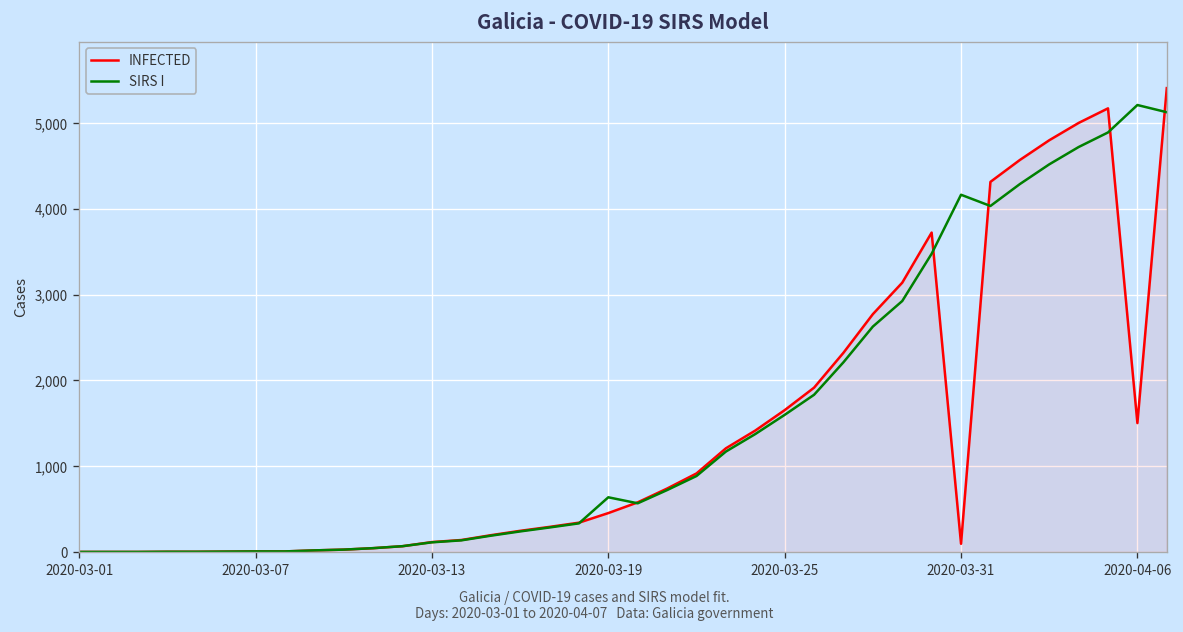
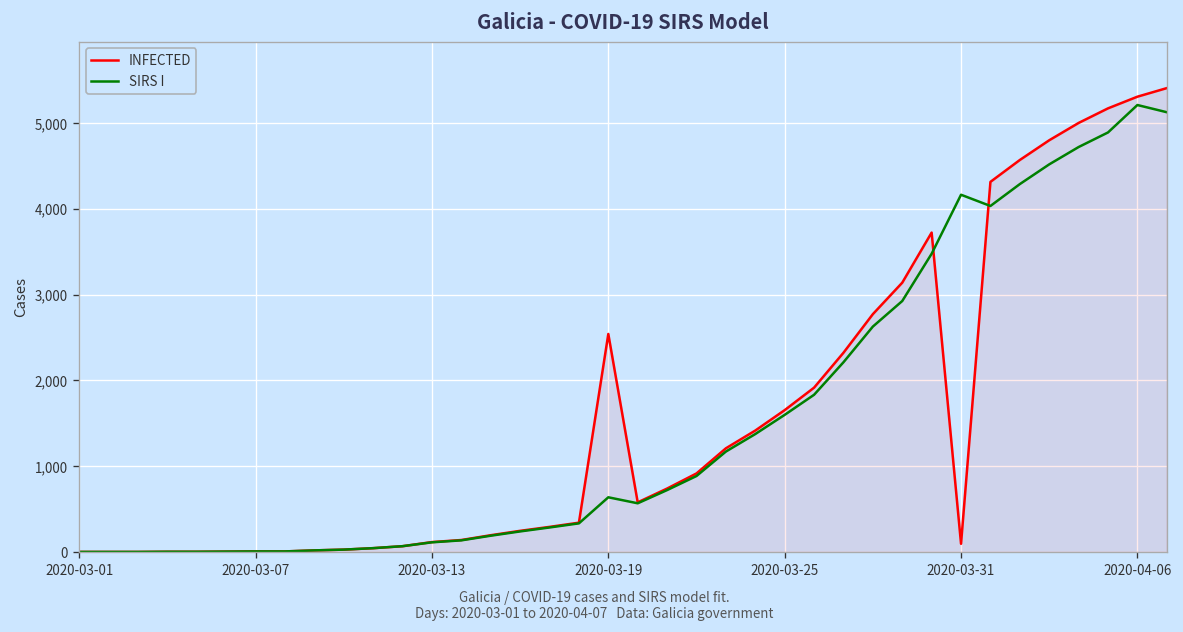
INFECTED, 2020-03-19: 500 -> 2,500
INFECTED, 2020-04-06: 1,500 -> 5,300
